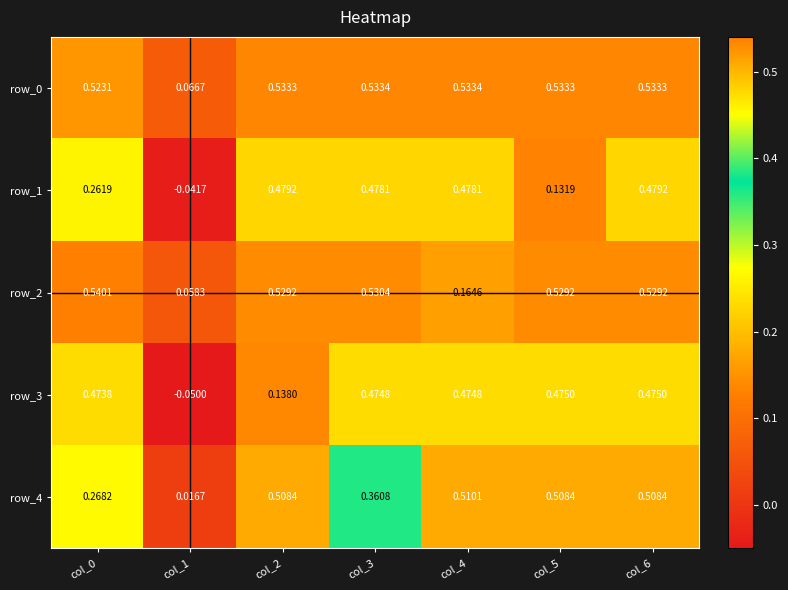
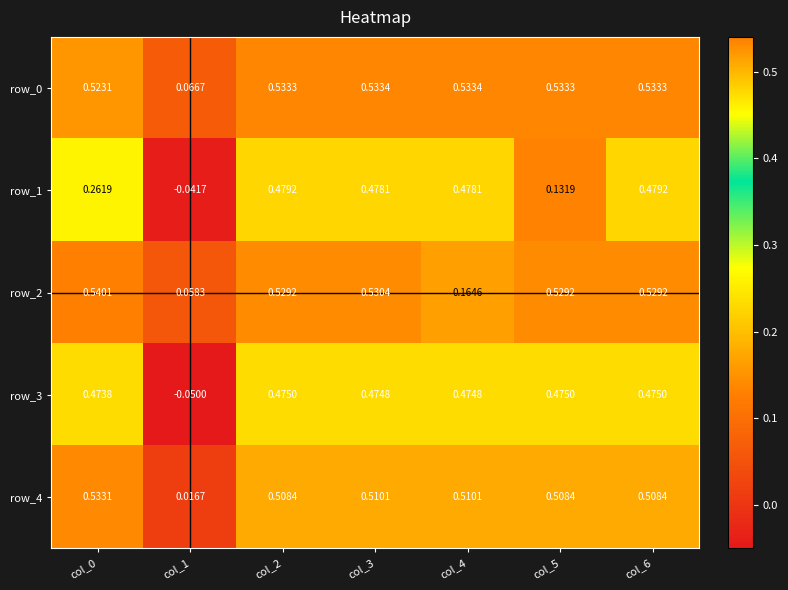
row_3, col_2: 0.1380 -> 0.4750
row_4, col_0: 0.2682 -> 0.5331
row_4, col_3: 0.3608 -> 0.5101
